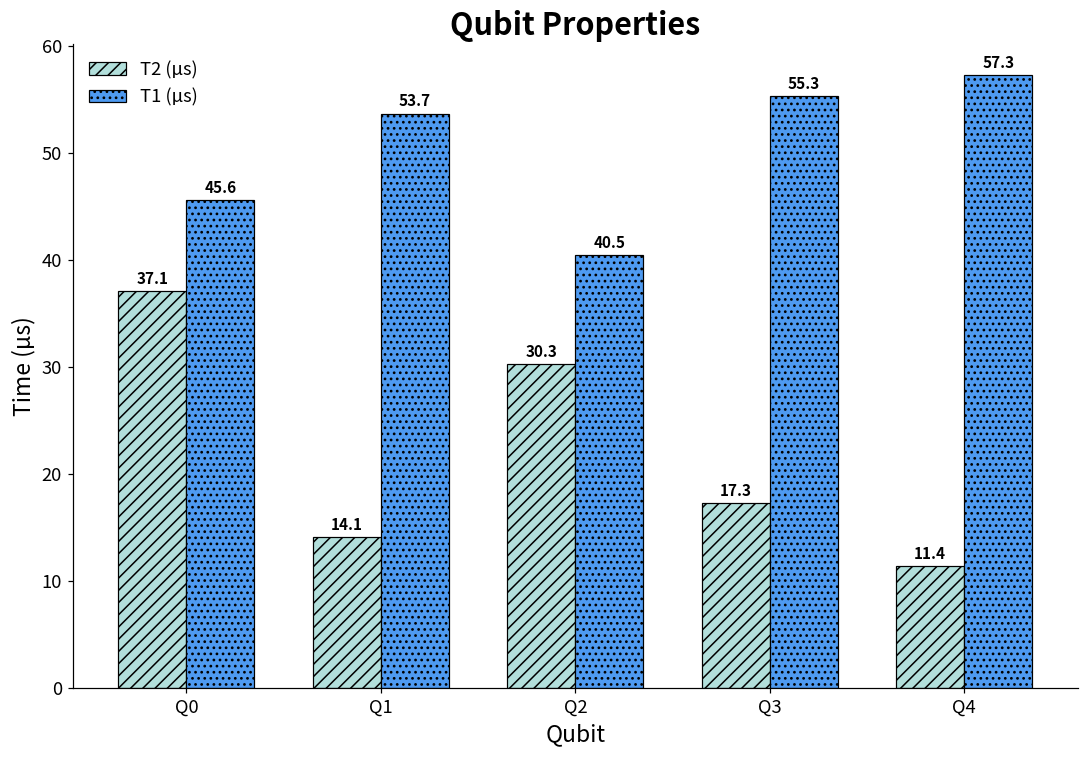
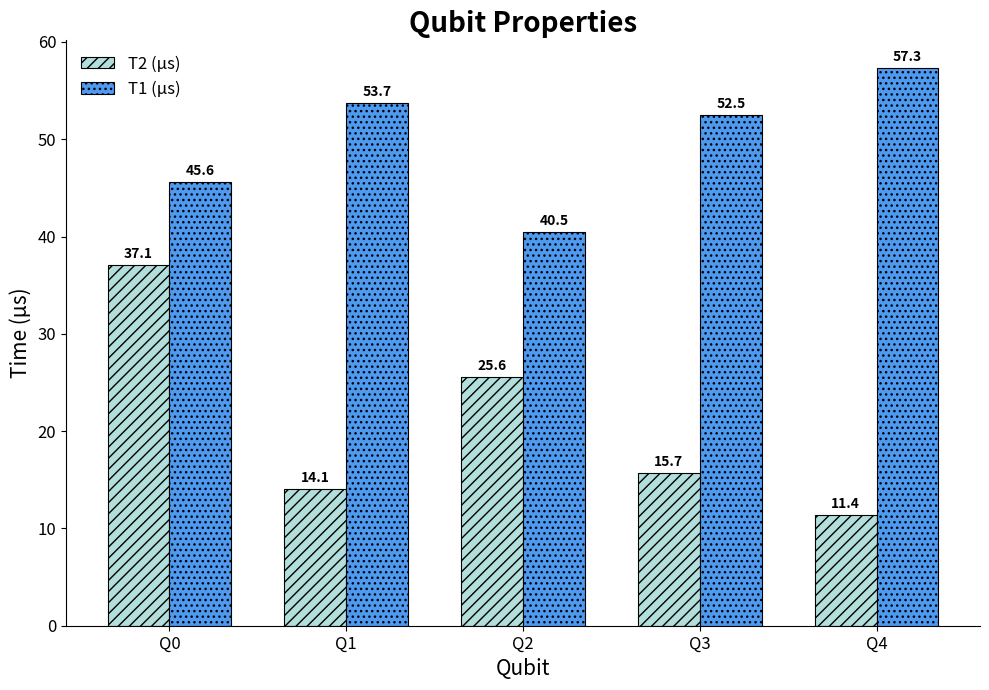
T2 (µs), Q2: 30.3 -> 25.6
T2 (µs), Q3: 17.3 -> 15.7
T1 (µs), Q3: 55.3 -> 52.5
